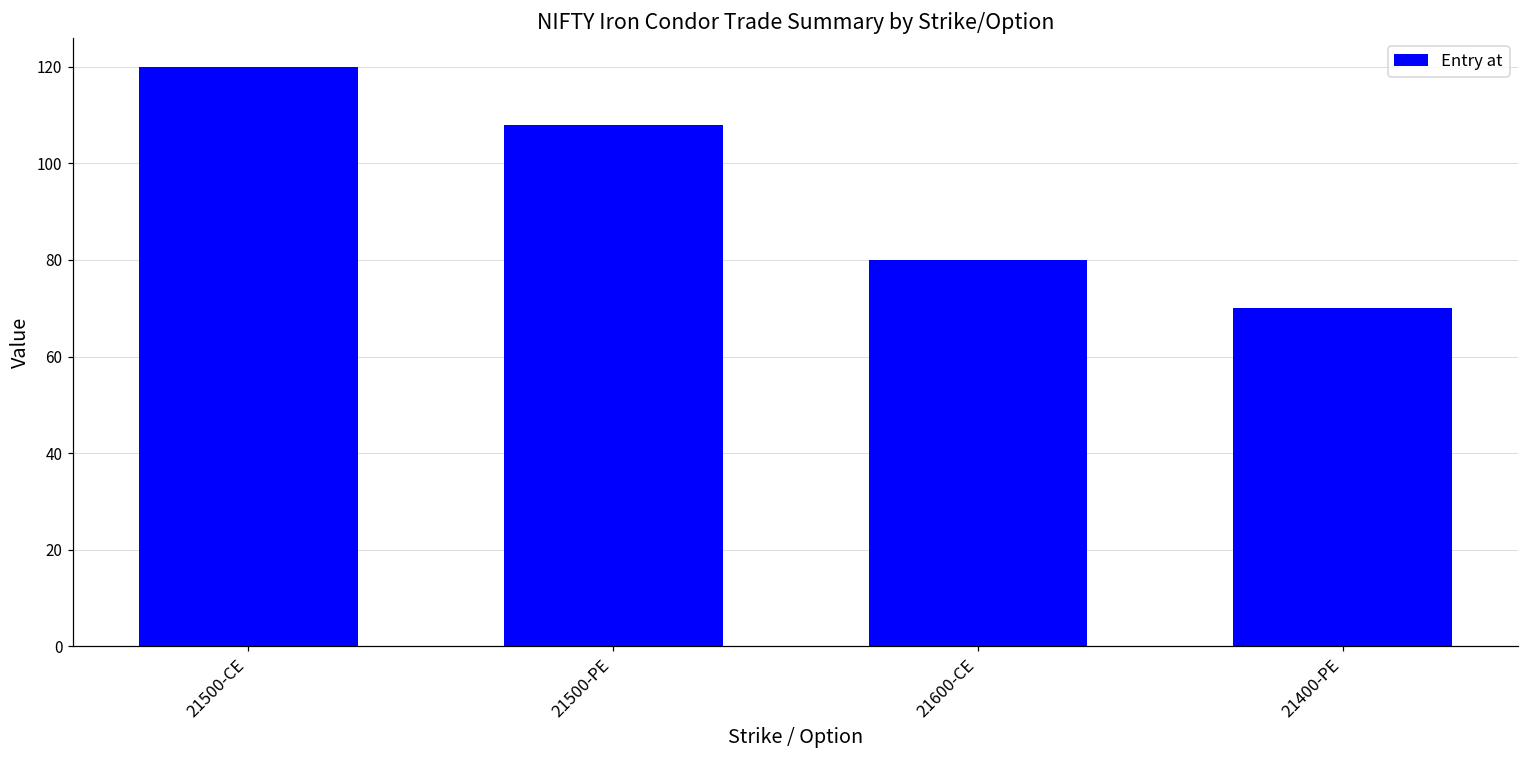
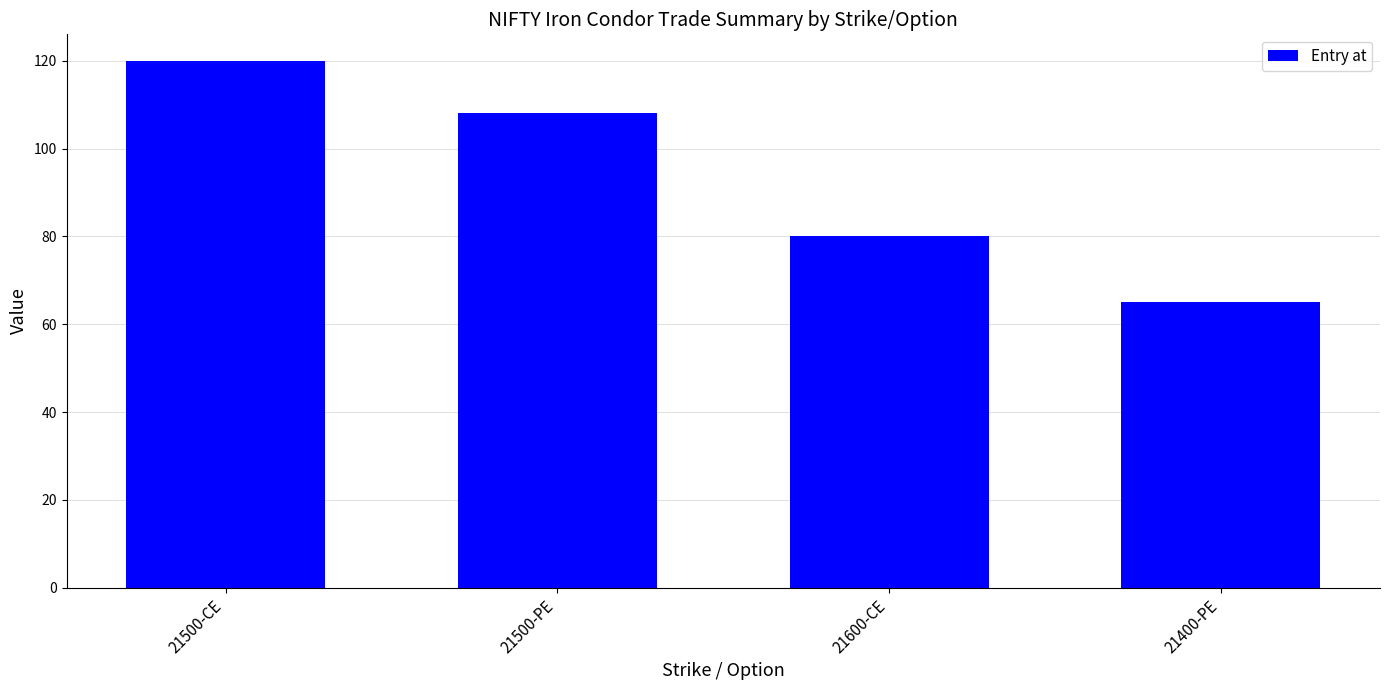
21400-PE: 70 -> 65
